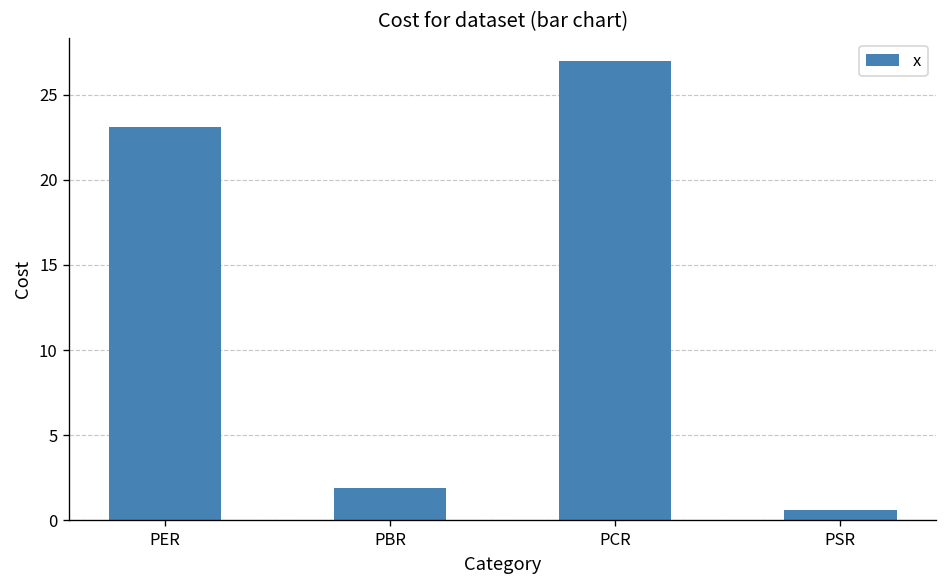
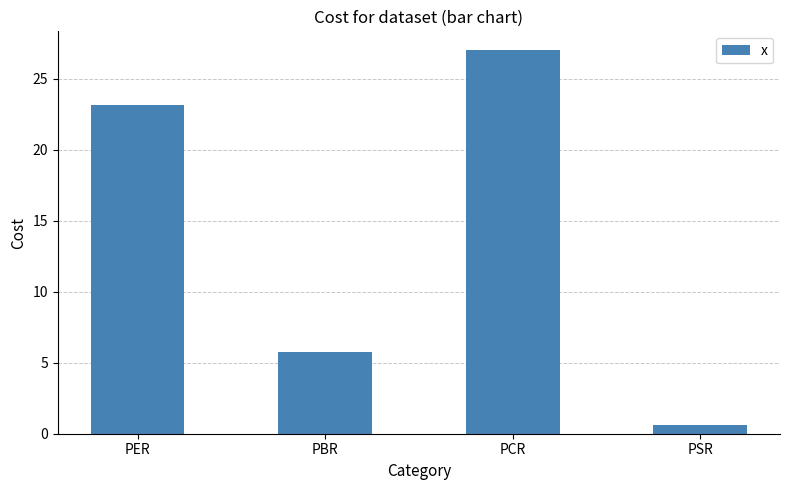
PBR: 1.9 -> 5.8
